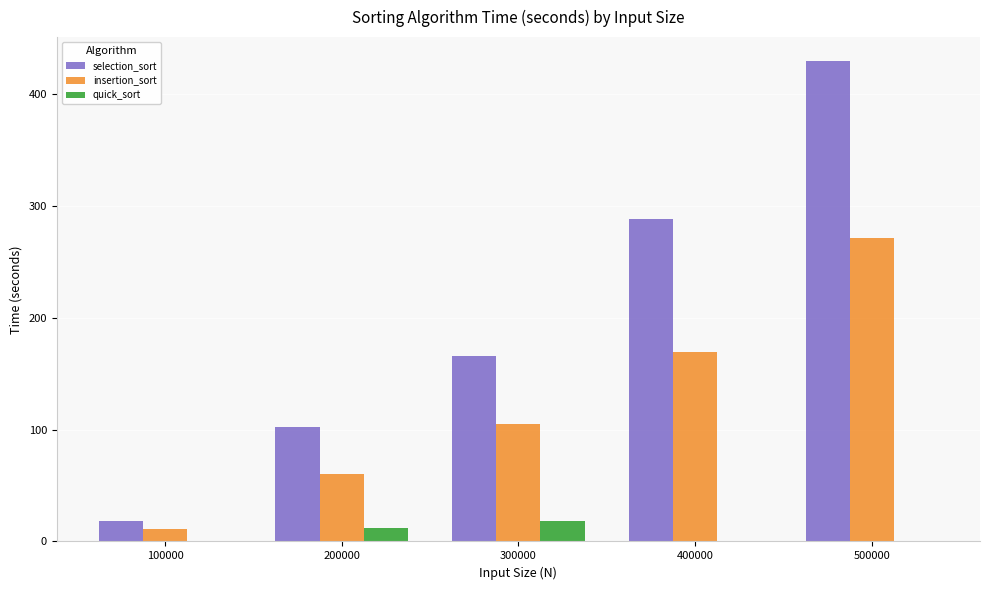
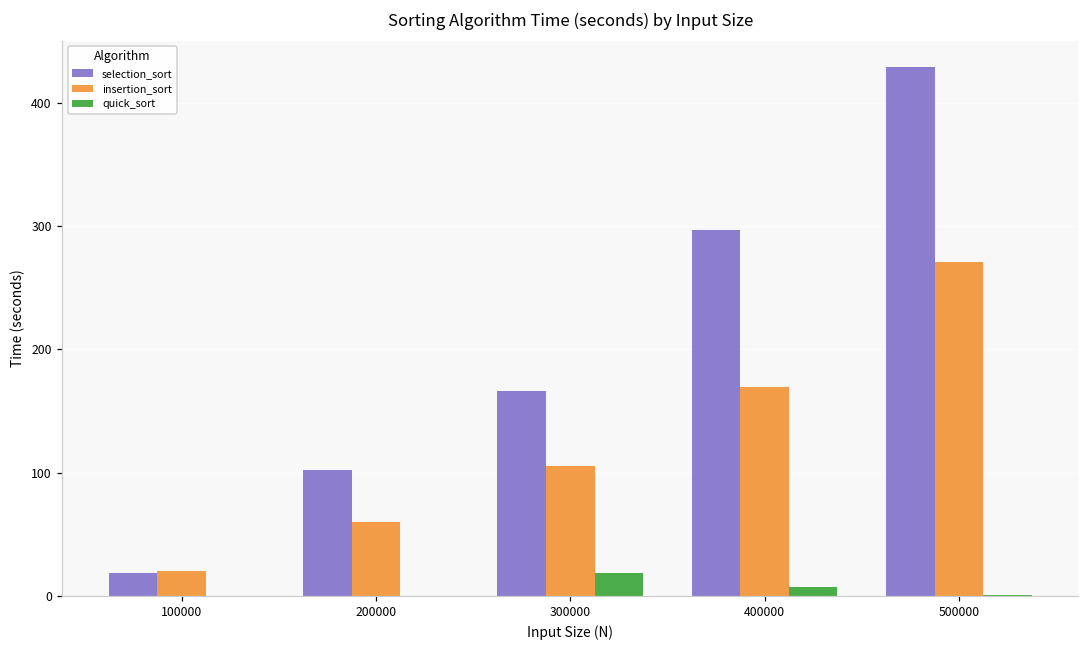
insertion_sort, 100000: 11 -> 20
quick_sort, 200000: 12 -> 0
selection_sort, 400000: 288 -> 297
quick_sort, 400000: 0 -> 7
